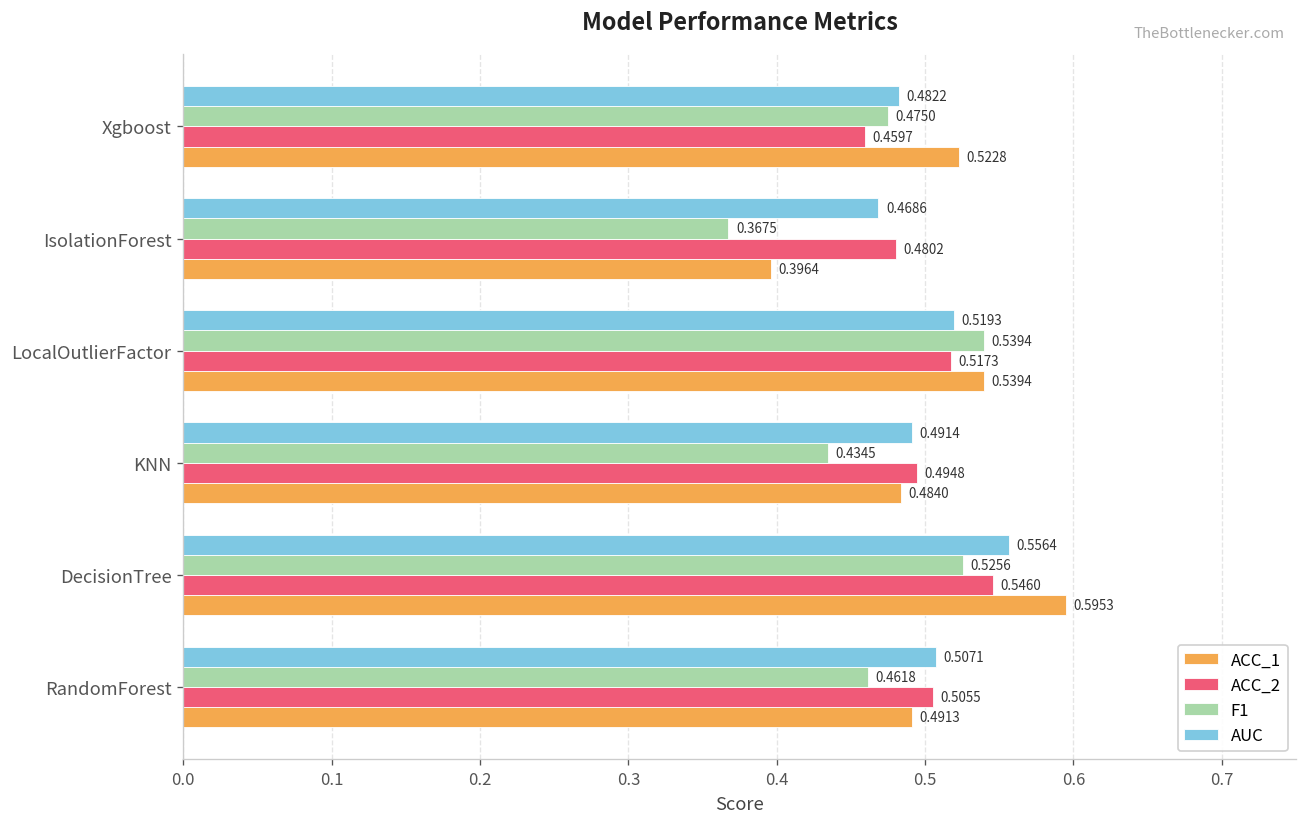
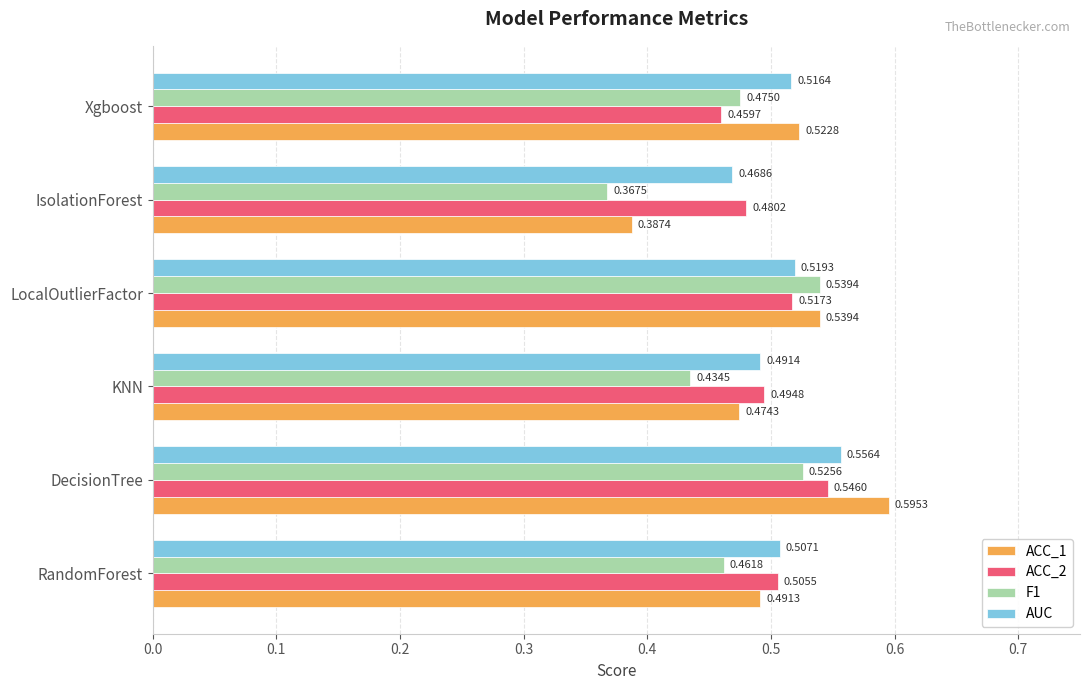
AUC, Xgboost: 0.4822 -> 0.5164
ACC_1, IsolationForest: 0.3964 -> 0.3874
ACC_1, KNN: 0.4840 -> 0.4743
